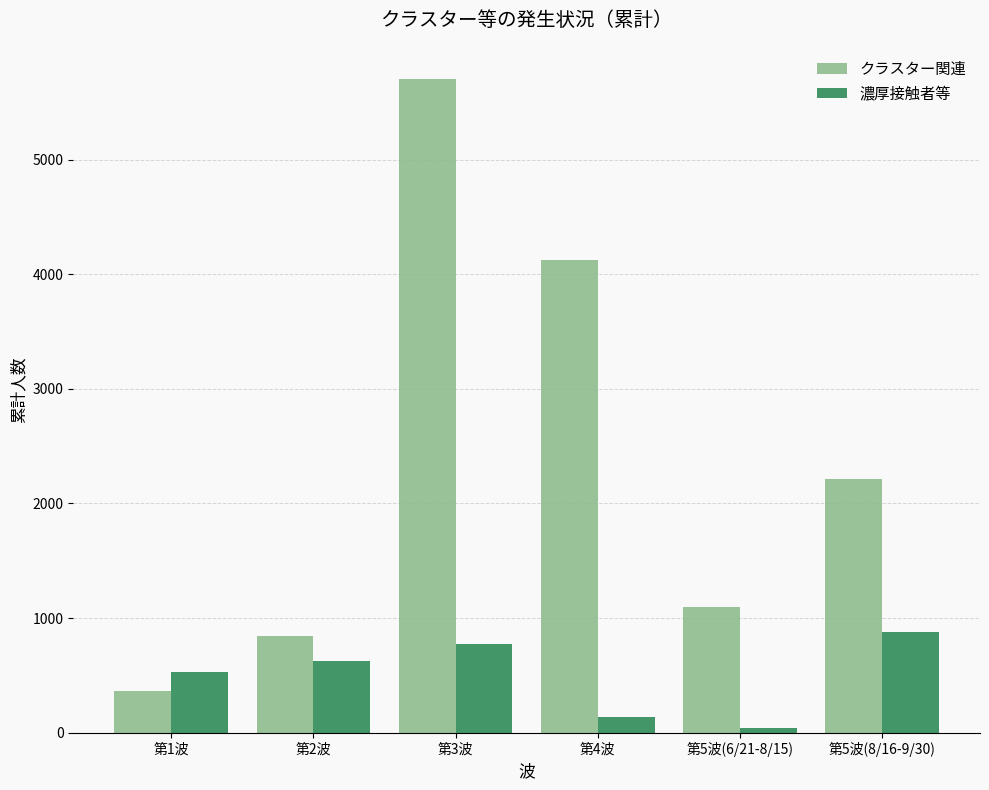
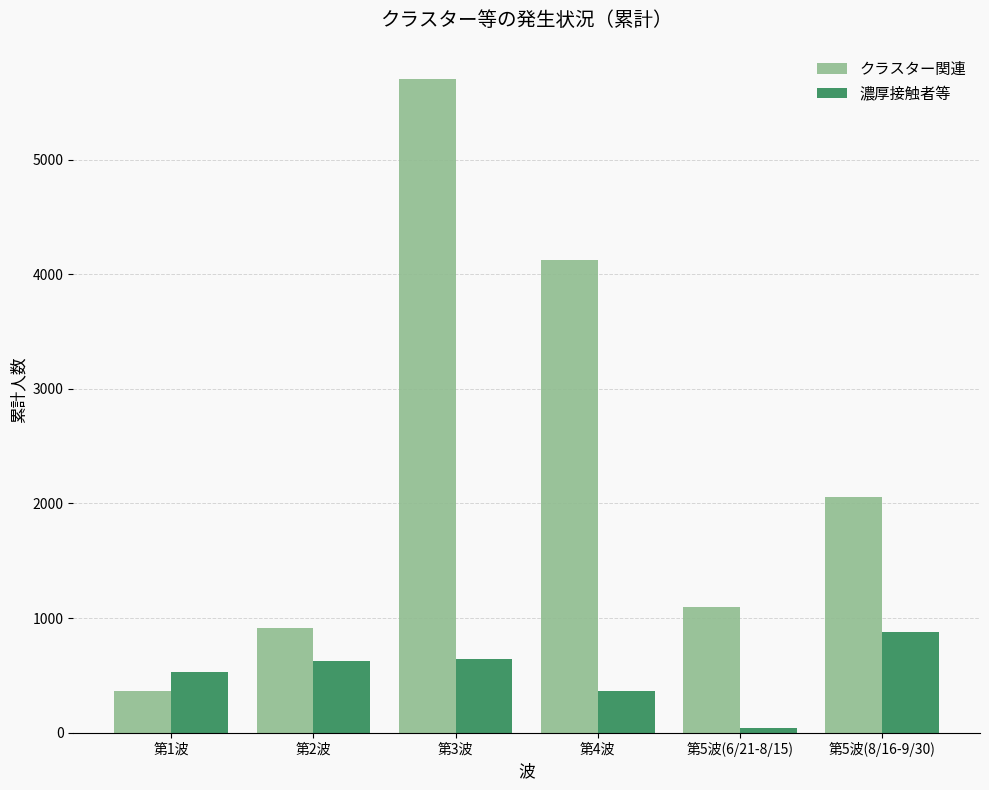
クラスター関連, 第2波: 840 -> 910
濃厚接触者等, 第3波: 770 -> 640
濃厚接触者等, 第4波: 140 -> 360
クラスター関連, 第5波(8/16-9/30): 2220 -> 2060
